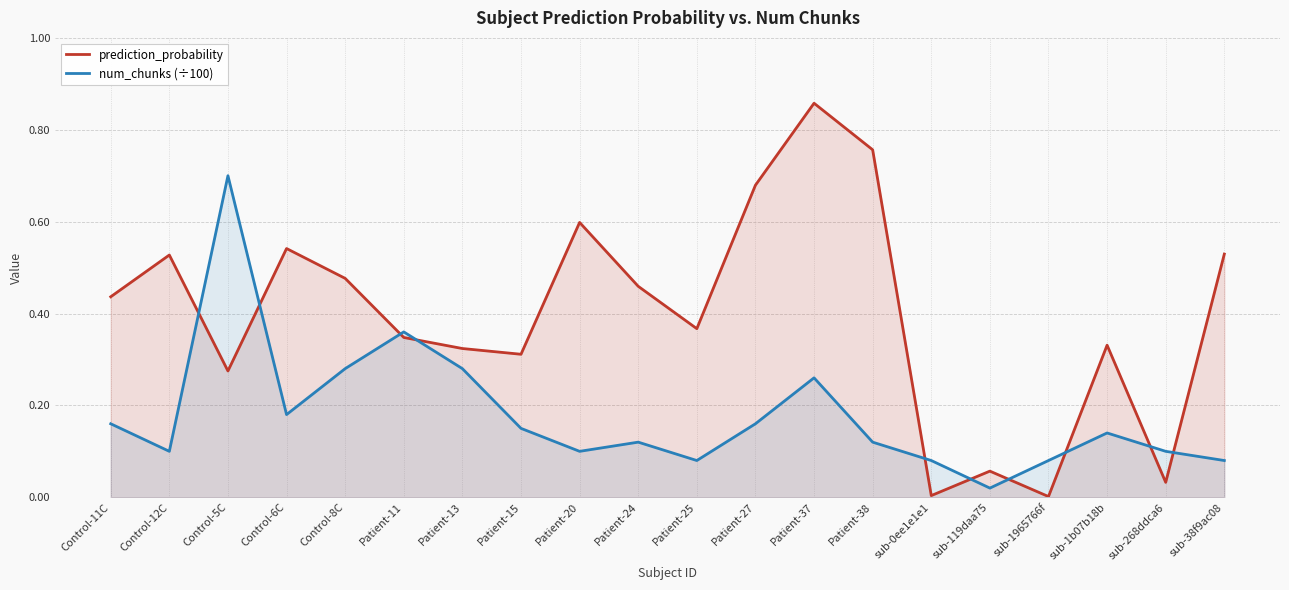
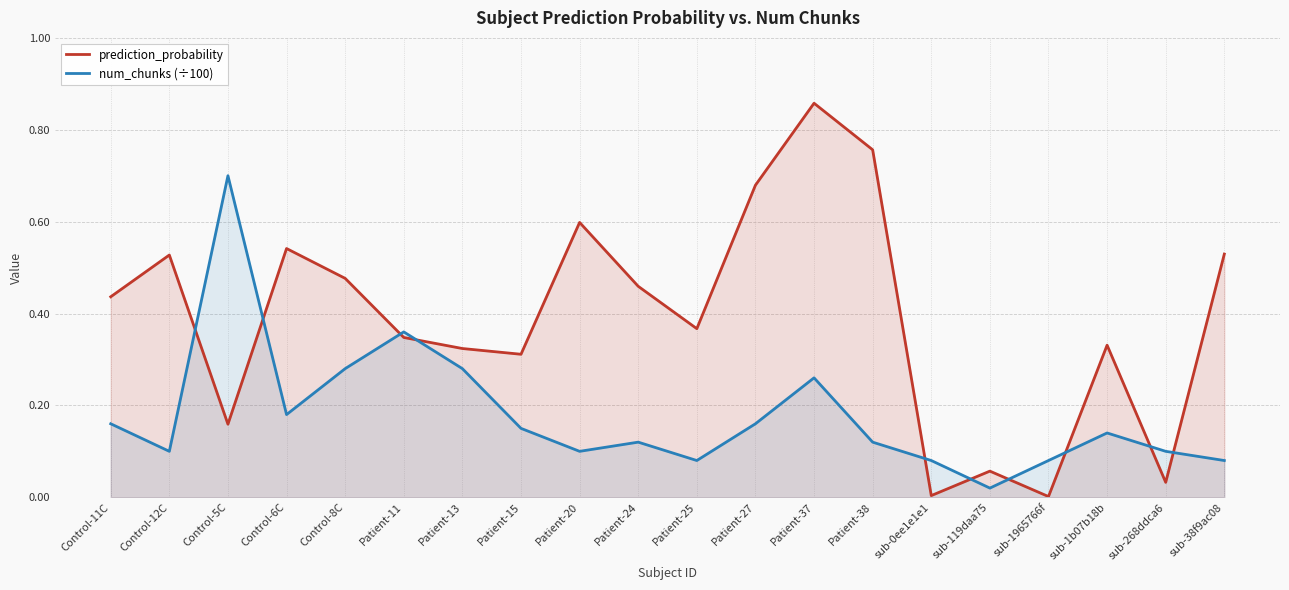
prediction_probability, Control-5C: 0.27 -> 0.16
